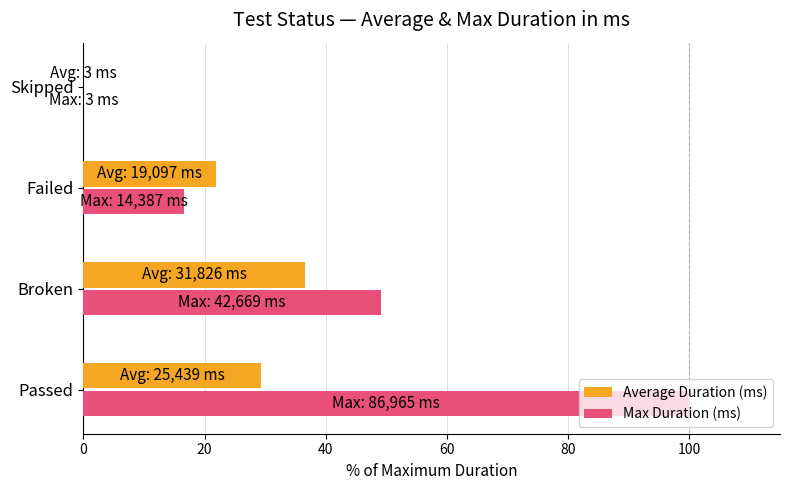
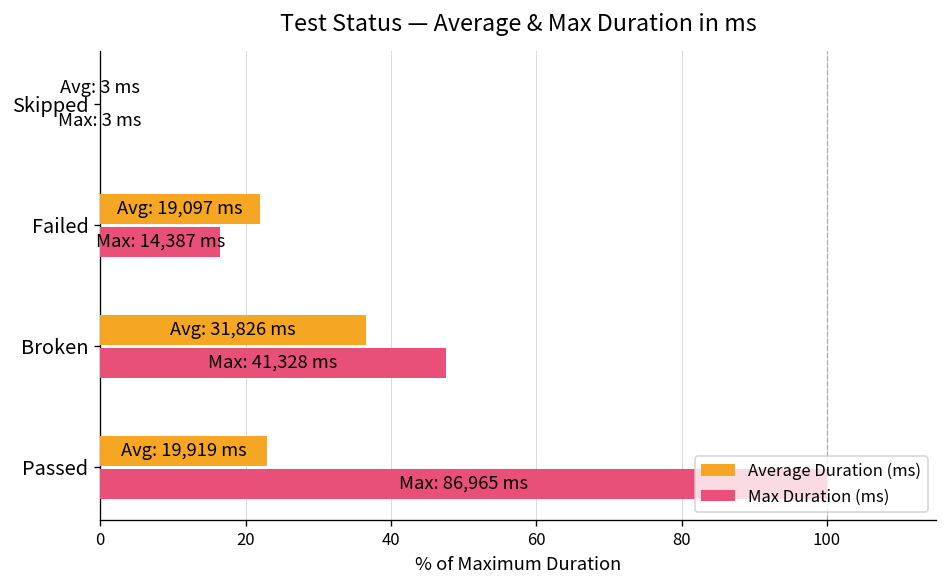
Max Duration (ms), Broken: 42,669 -> 41,328
Average Duration (ms), Passed: 25,439 -> 19,919
